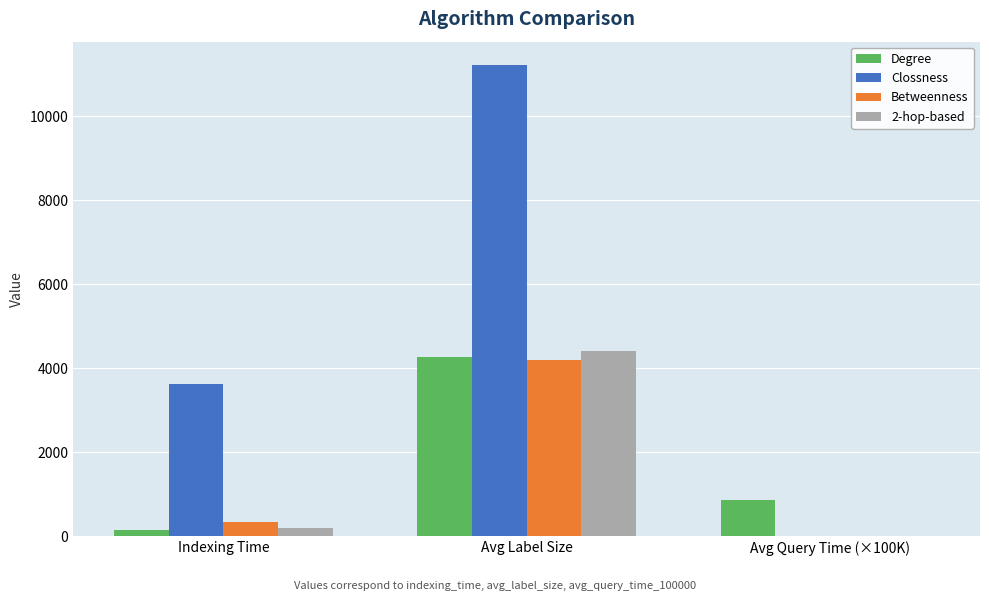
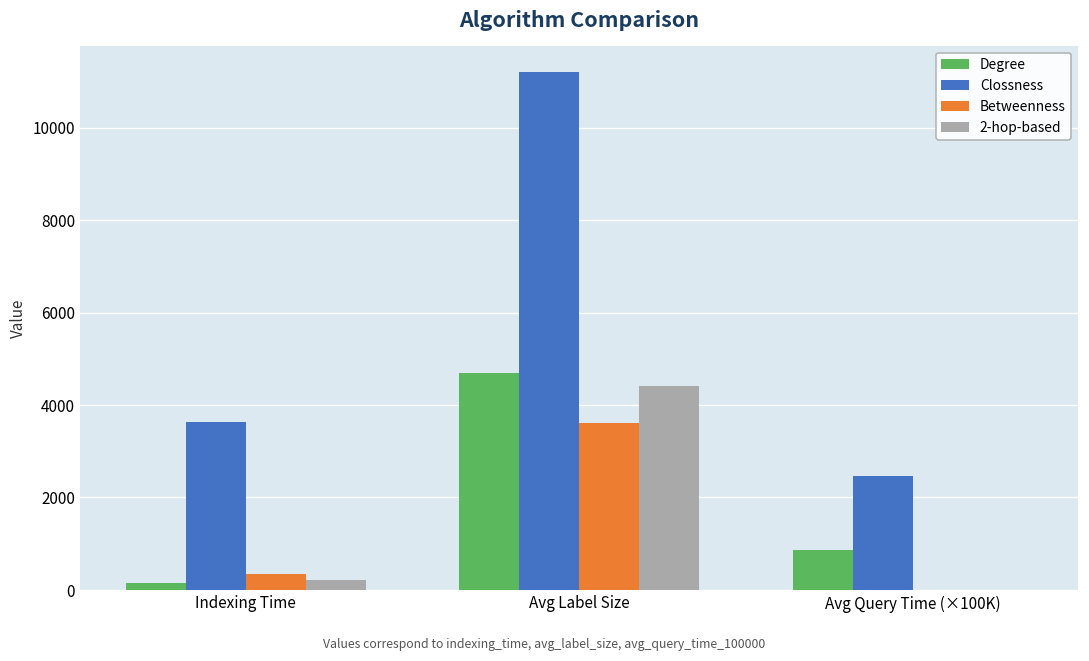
Degree, Avg Label Size: 4300 -> 4700
Betweenness, Avg Label Size: 4200 -> 3600
Clossness, Avg Query Time (×100K): 0 -> 2500
